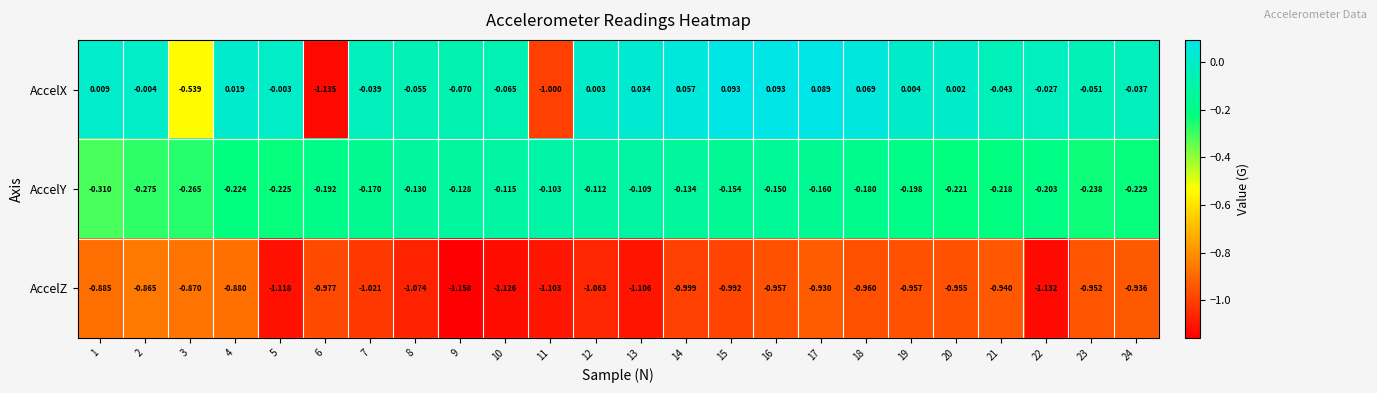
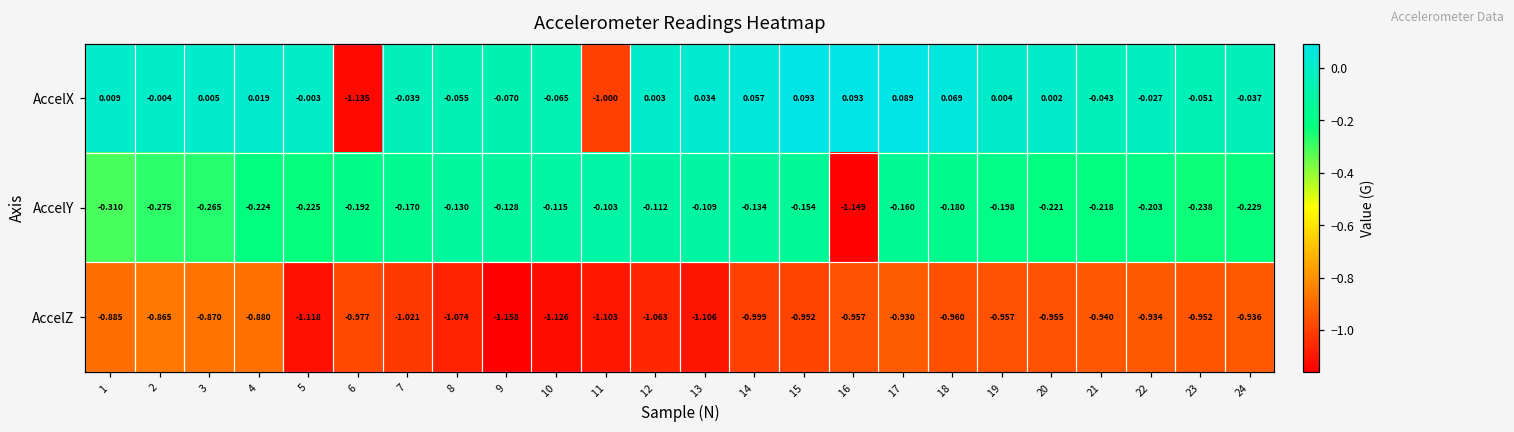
AccelX, 3: -0.539 -> 0.005
AccelY, 16: -0.150 -> -1.149
AccelZ, 22: -1.132 -> -0.934
